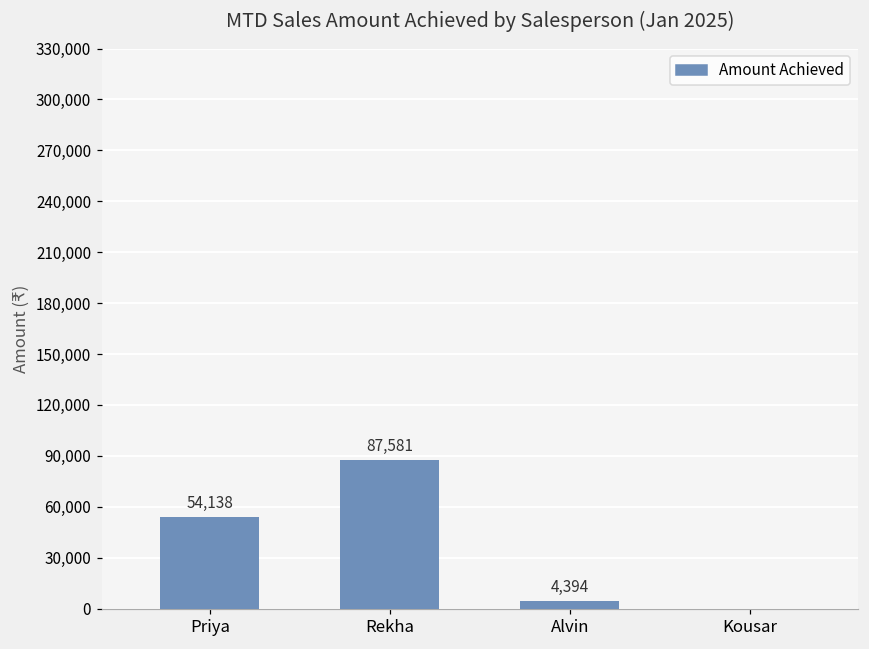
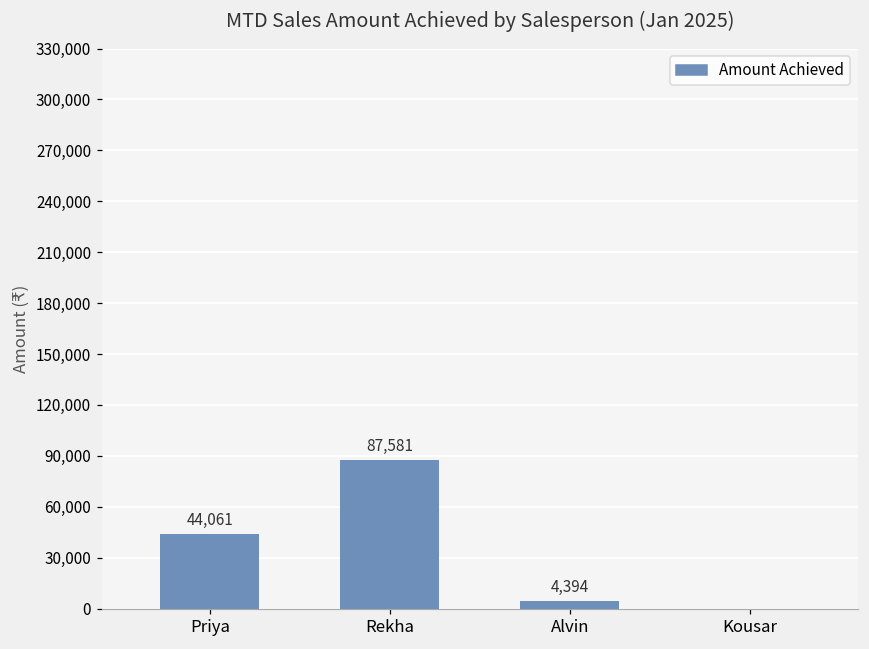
Priya: 54,138 -> 44,061
